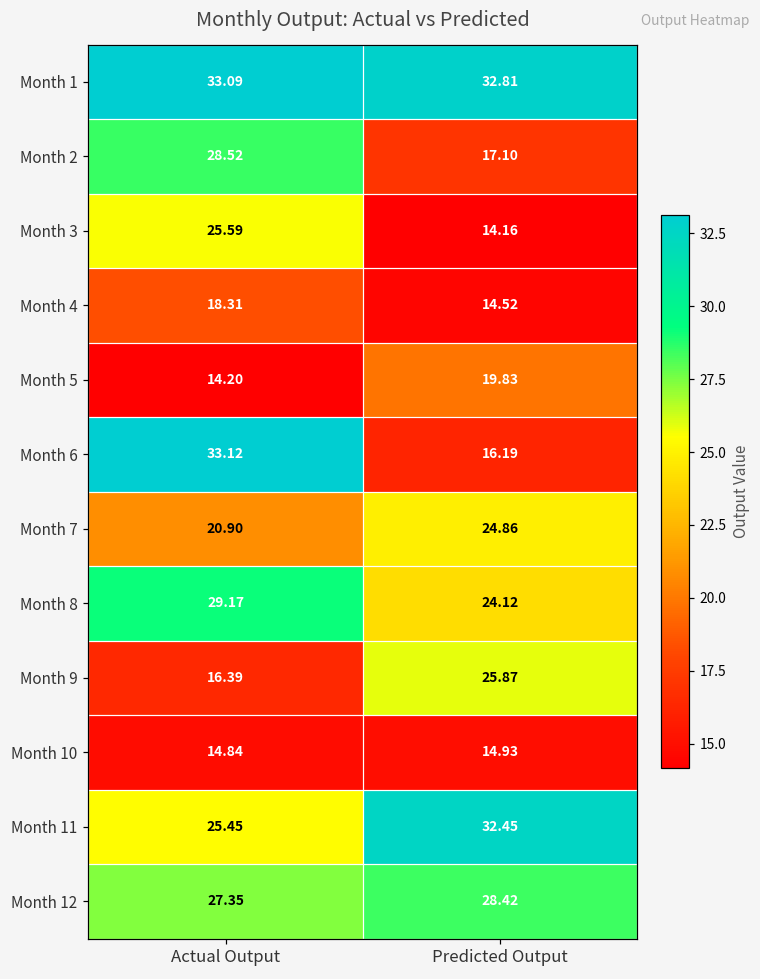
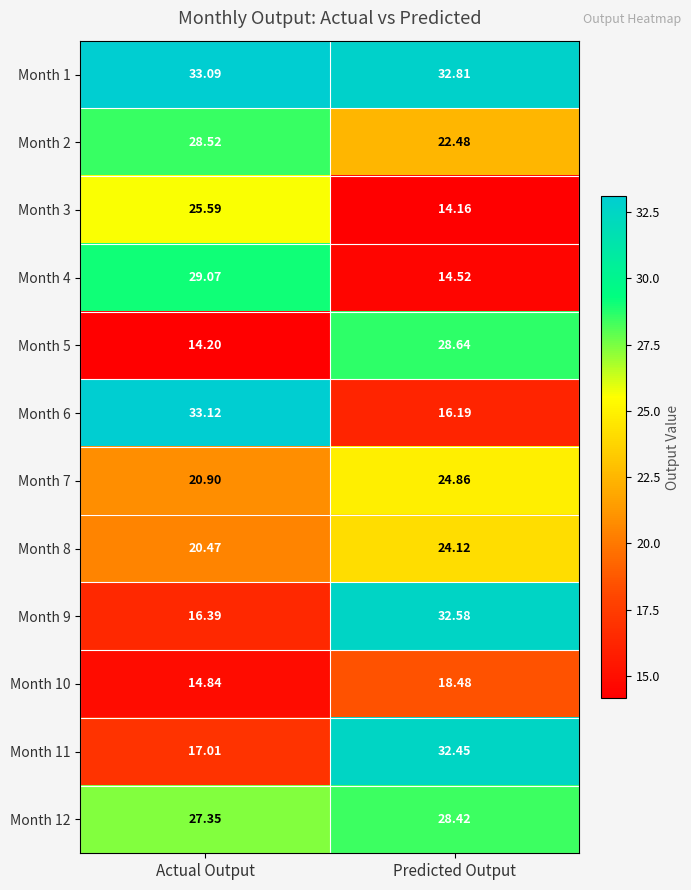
Month 2, Predicted Output: 17.10 -> 22.48
Month 4, Actual Output: 18.31 -> 29.07
Month 5, Predicted Output: 19.83 -> 28.64
Month 8, Actual Output: 29.17 -> 20.47
Month 9, Predicted Output: 25.87 -> 32.58
Month 10, Predicted Output: 14.93 -> 18.48
Month 11, Actual Output: 25.45 -> 17.01
